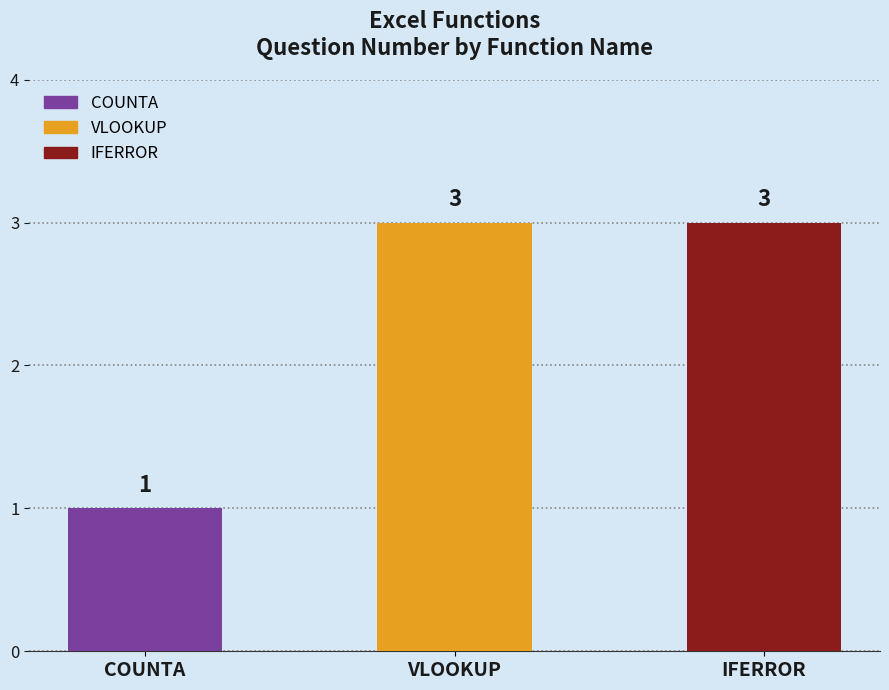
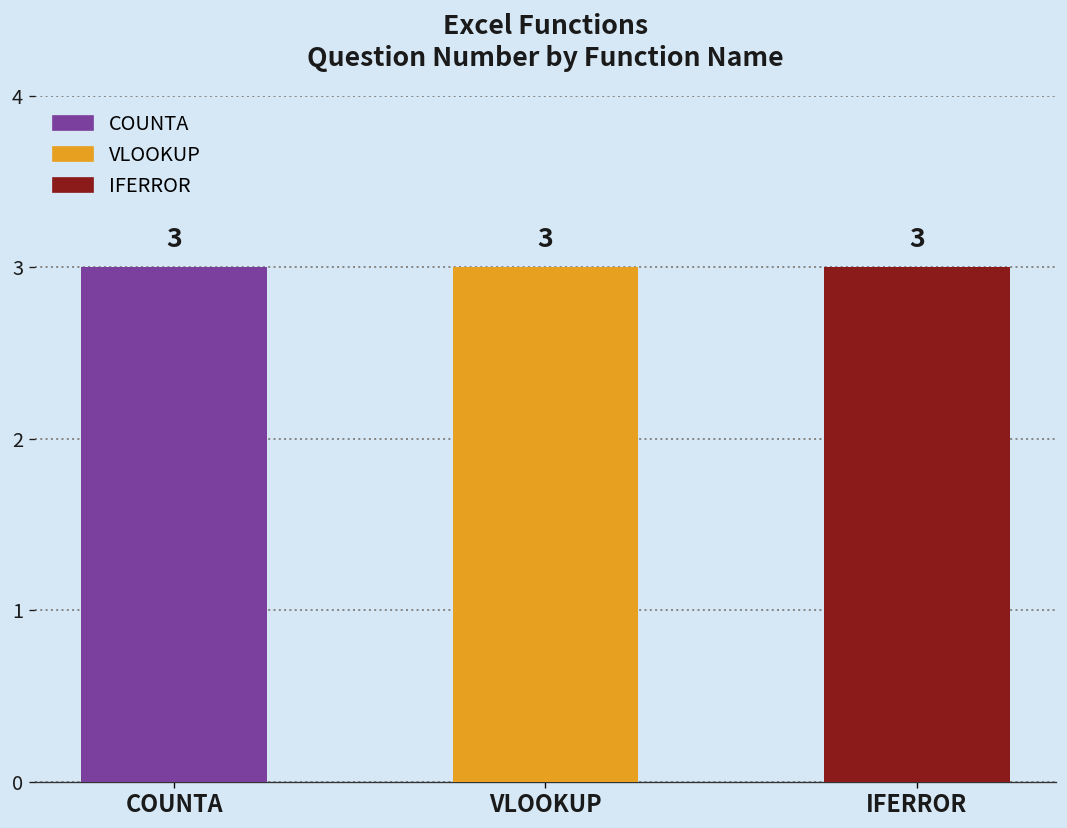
COUNTA: 1 -> 3
